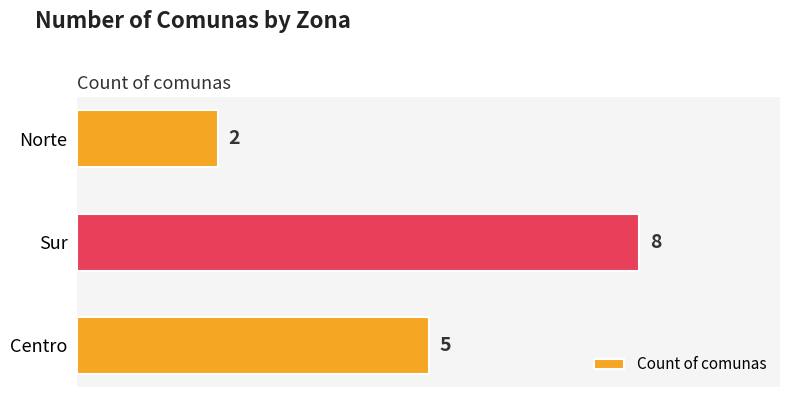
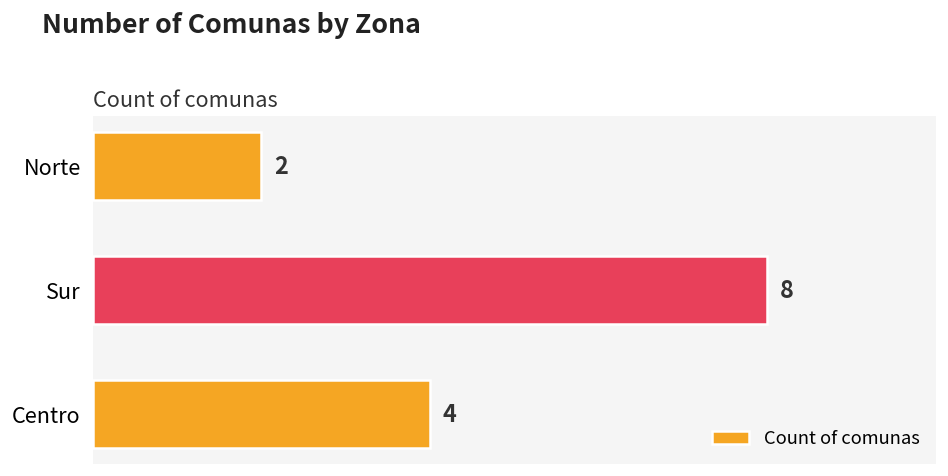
Centro: 5 -> 4
